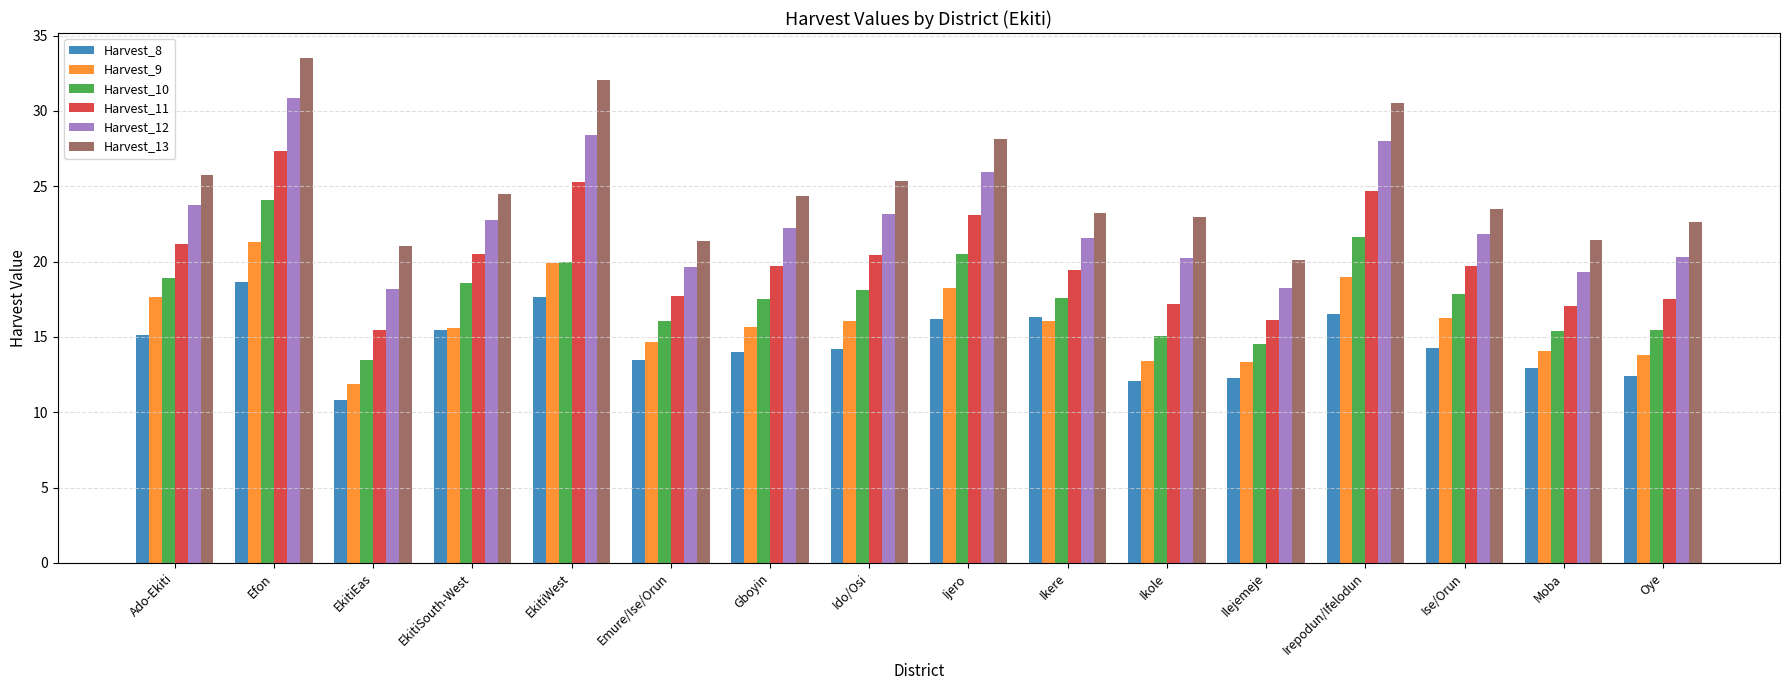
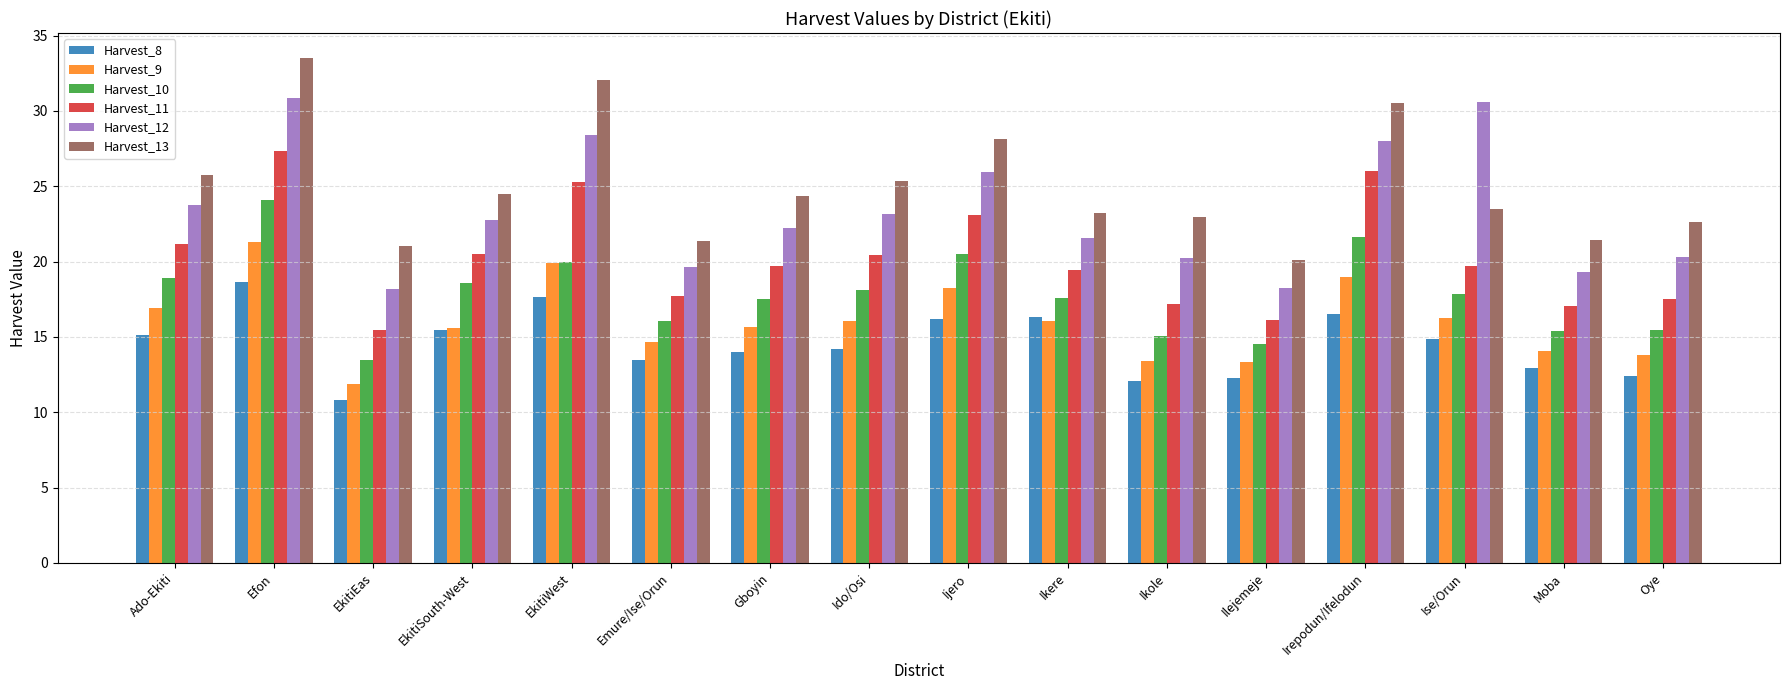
Harvest_9, Ado-Ekiti: 17.7 -> 16.9
Harvest_11, Irepodun/Ifelodun: 24.7 -> 26.0
Harvest_8, Ise/Orun: 14.3 -> 14.9
Harvest_12, Ise/Orun: 21.9 -> 30.6
